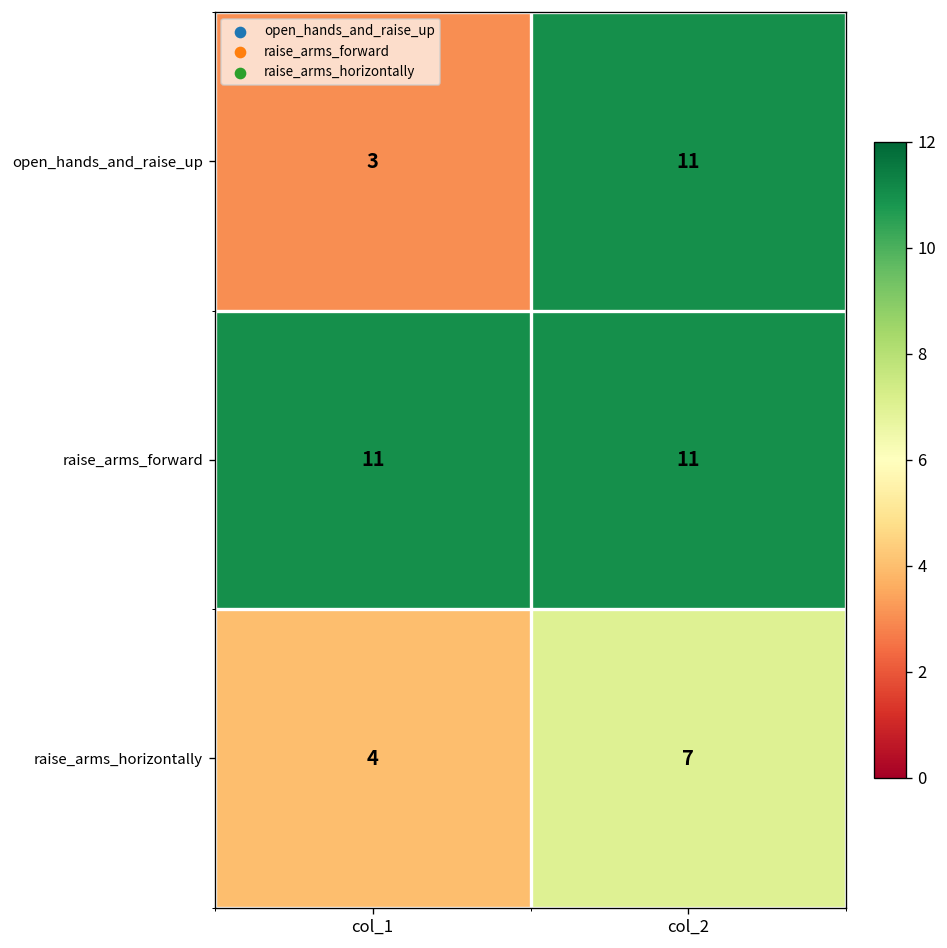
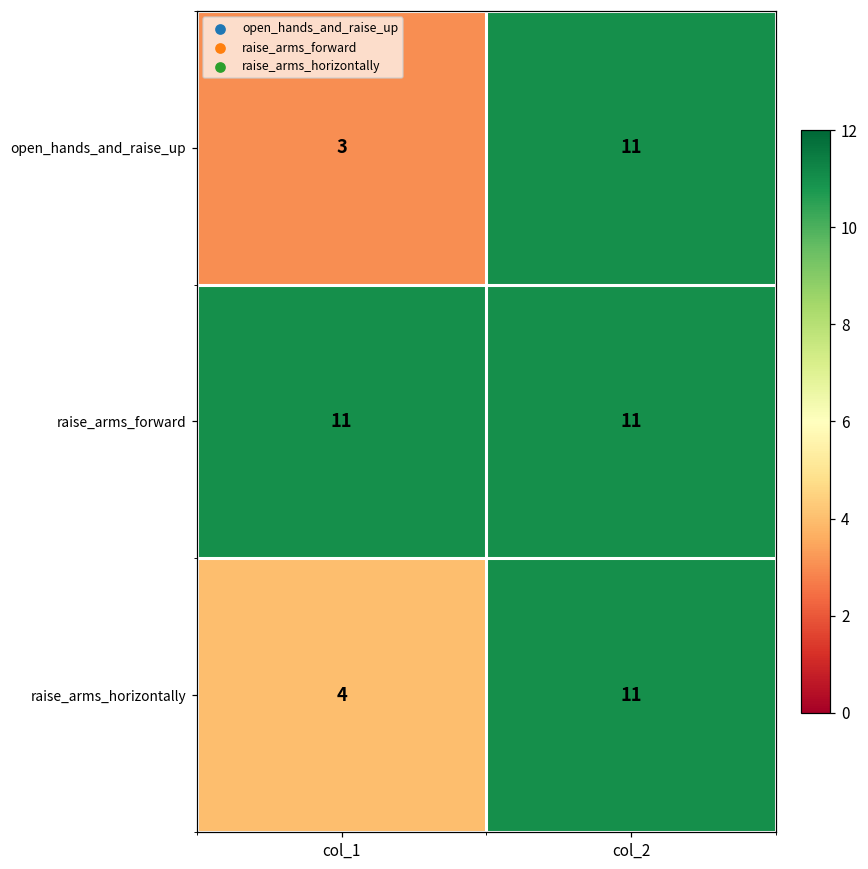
raise_arms_horizontally, col_2: 7 -> 11
